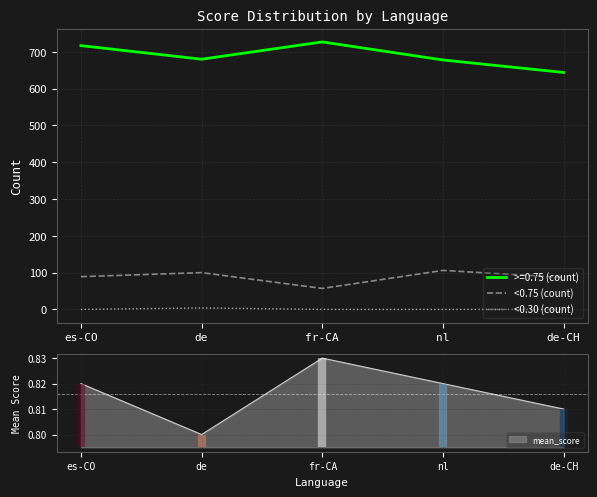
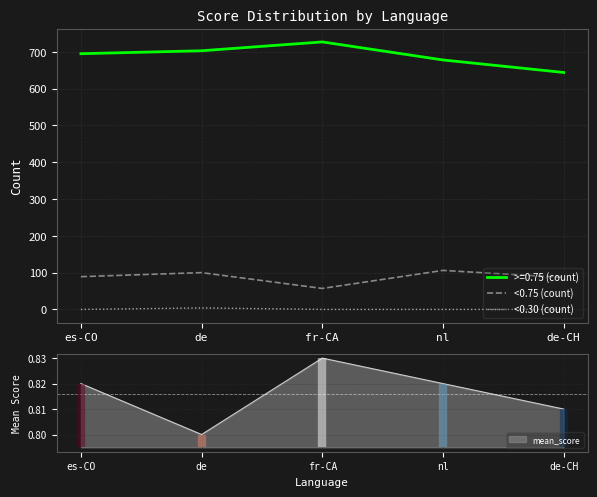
Score Distribution by Language, >=0.75 (count), es-CO: 720 -> 700
Score Distribution by Language, >=0.75 (count), de: 680 -> 700
